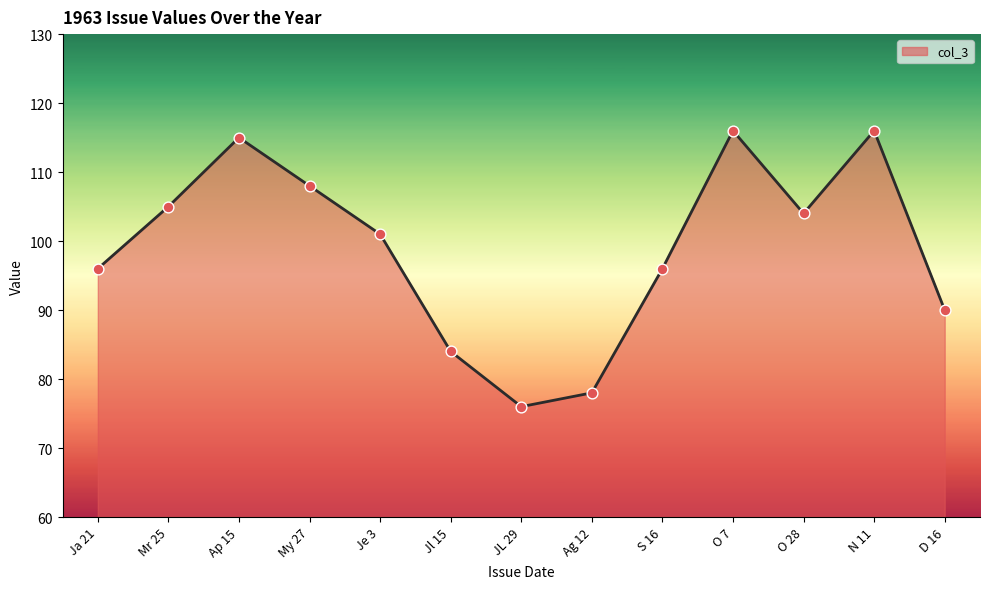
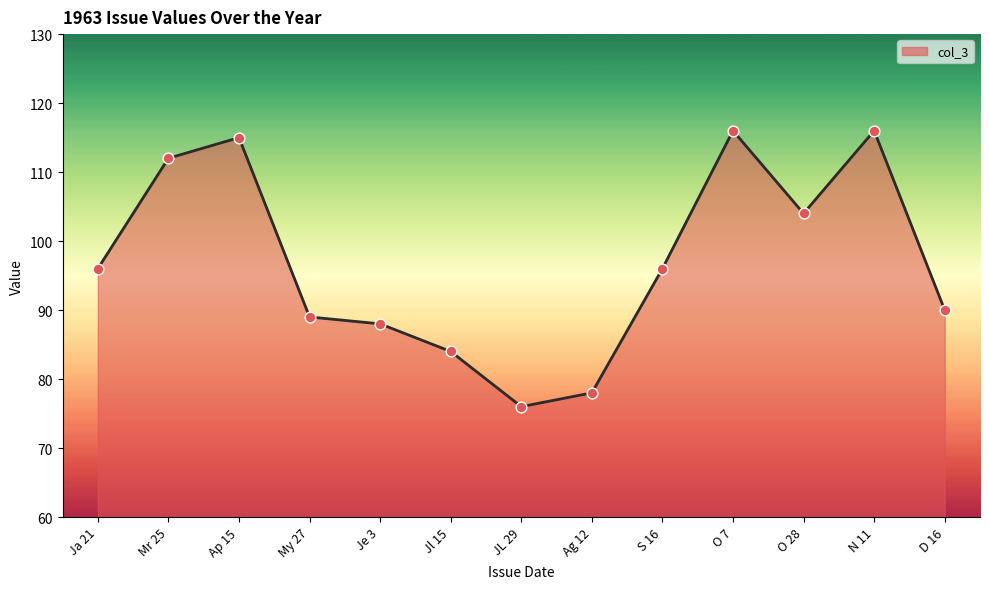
Mr 25: 105 -> 112
My 27: 108 -> 89
Je 3: 101 -> 88
